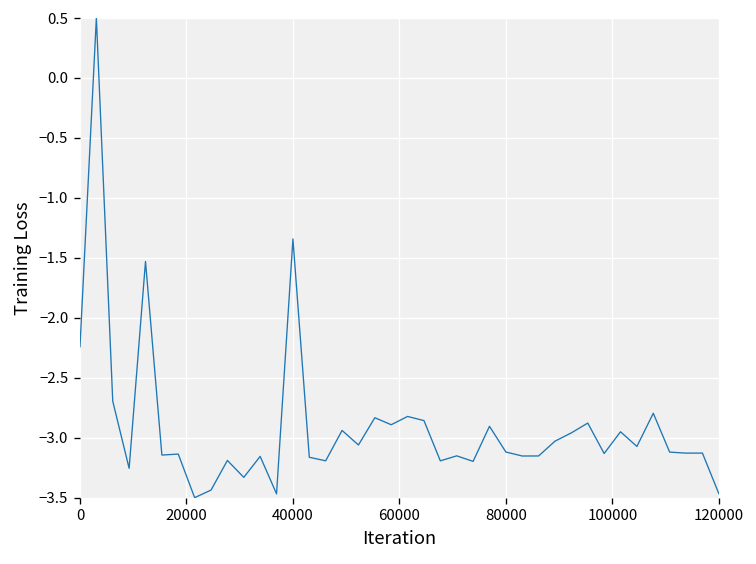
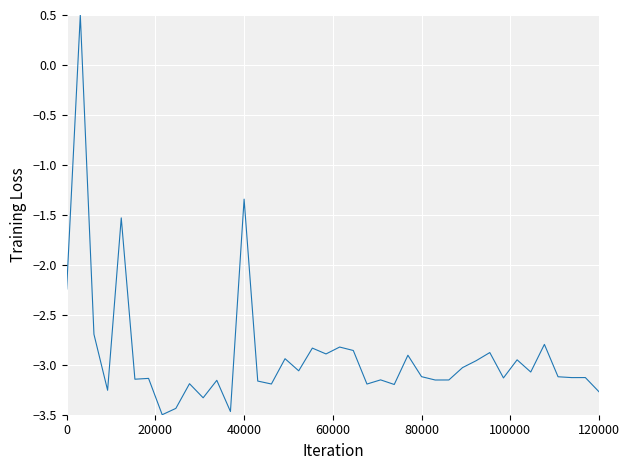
120000: -3.5 -> -3.3
